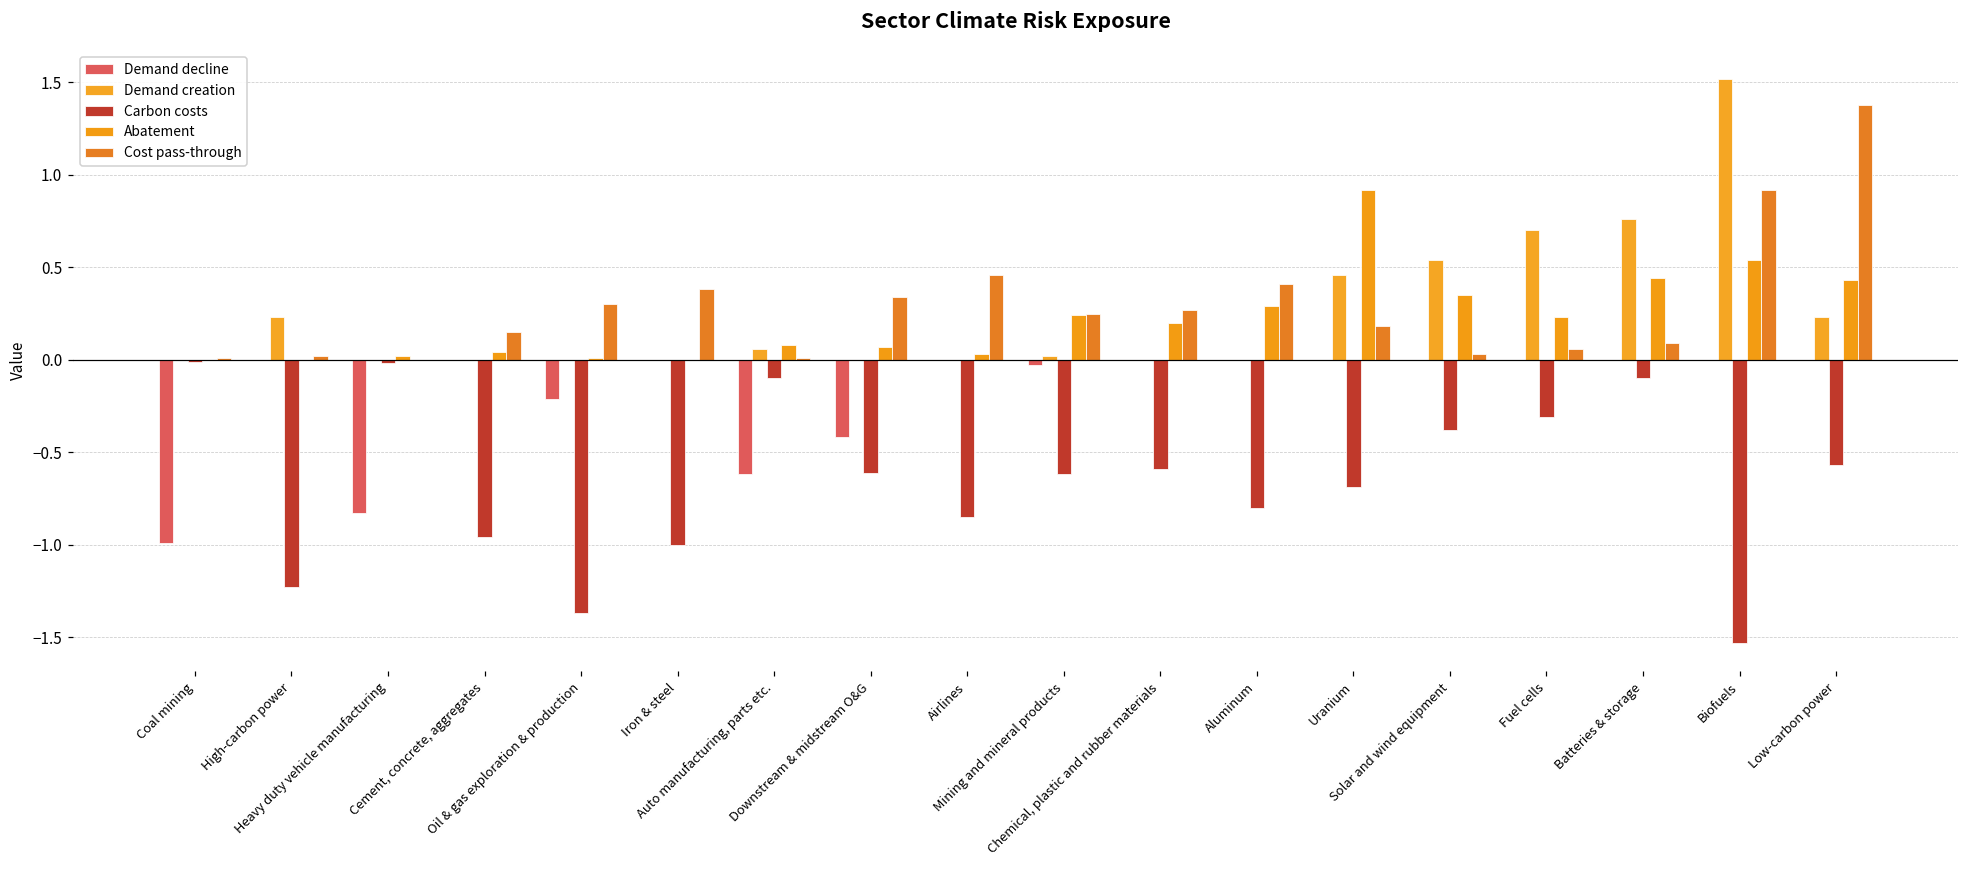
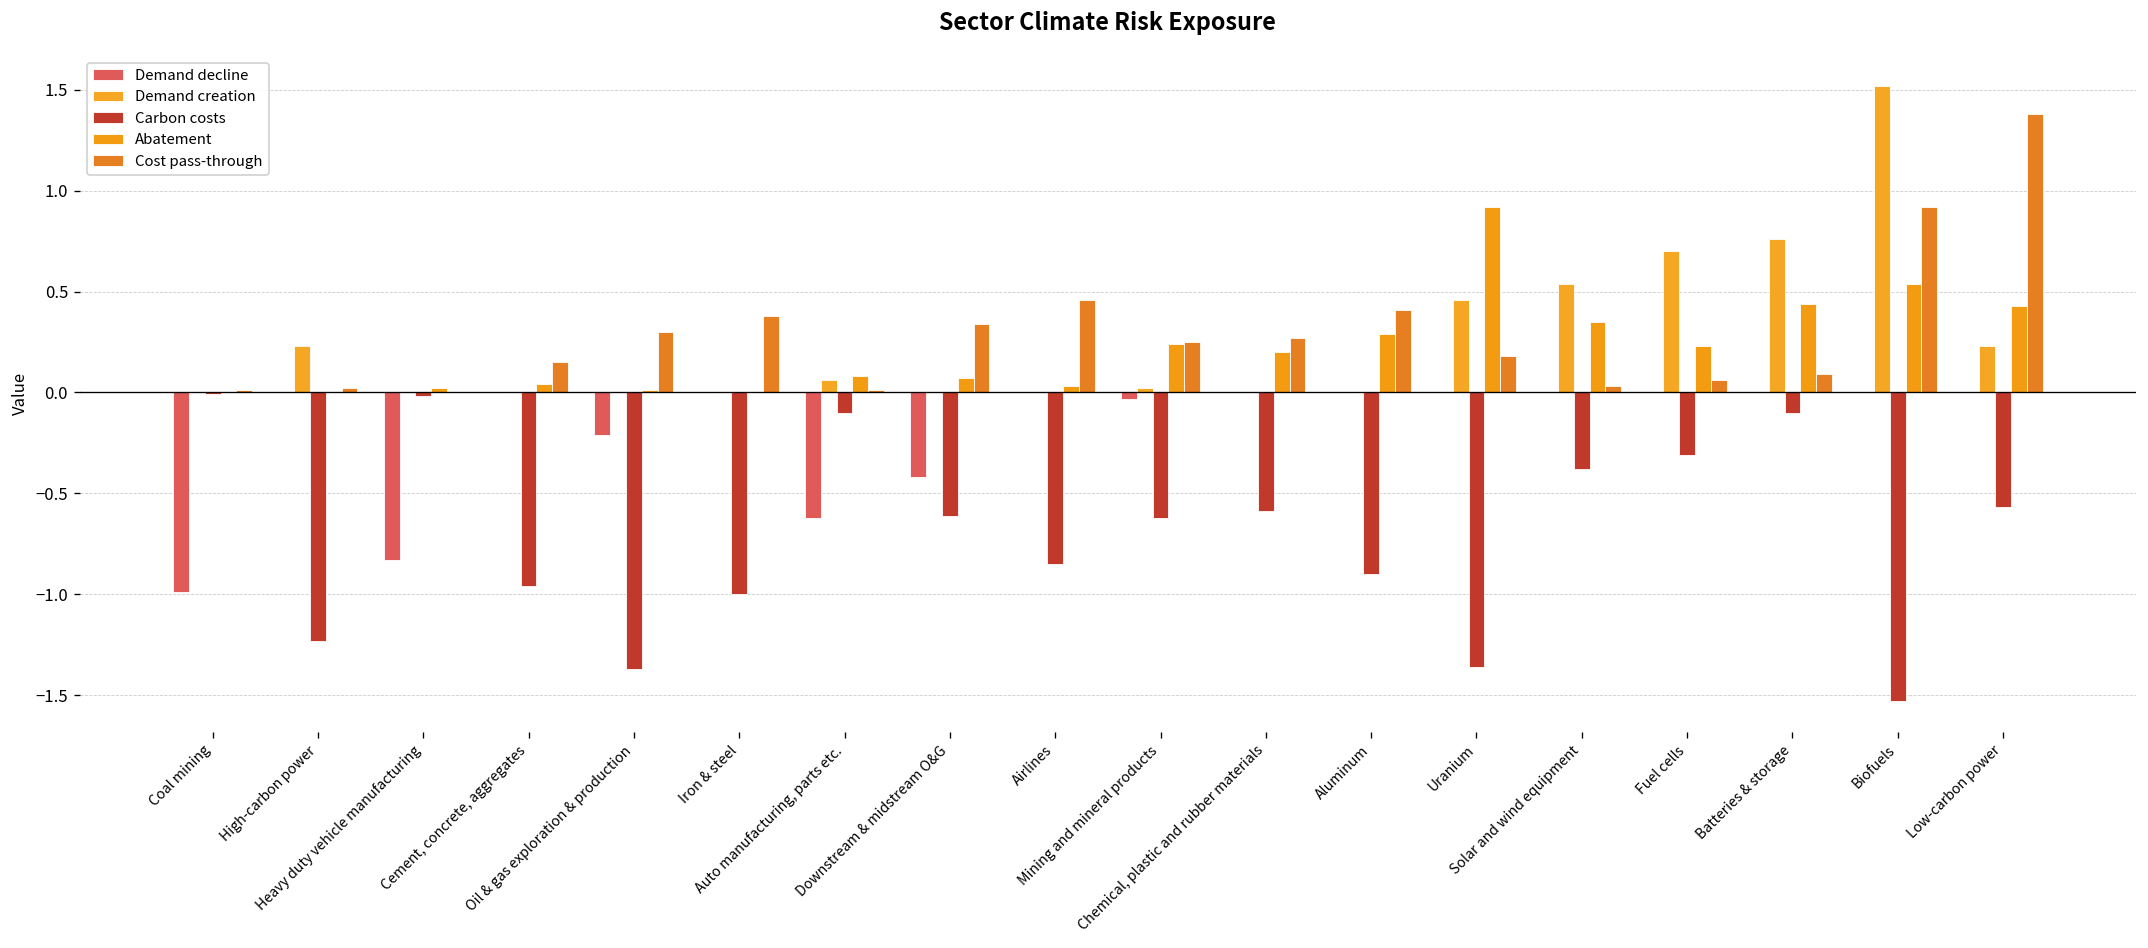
Carbon costs, Aluminum: -0.8 -> -0.9
Carbon costs, Uranium: -0.69 -> -1.36
